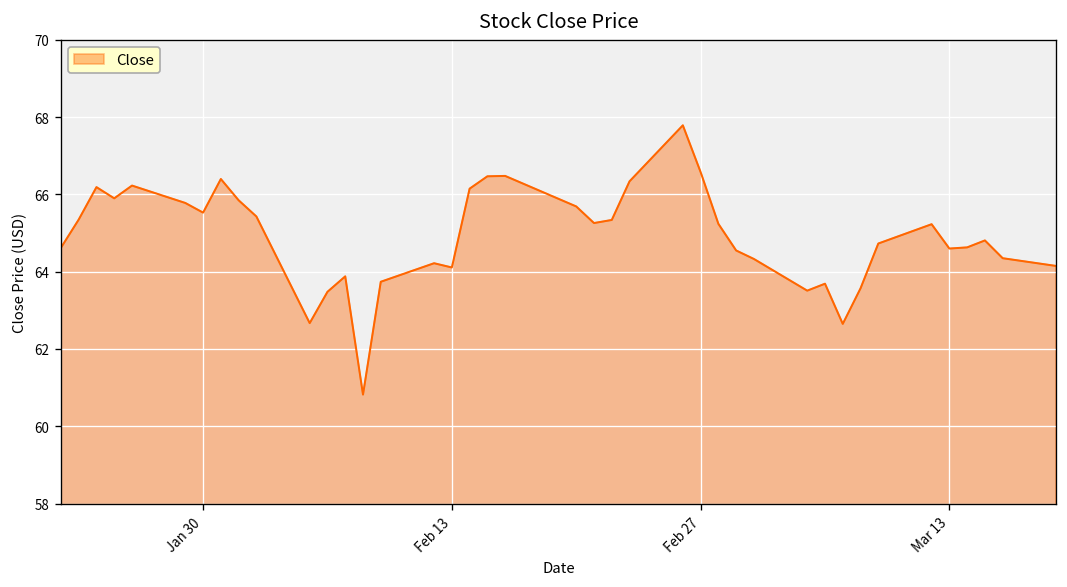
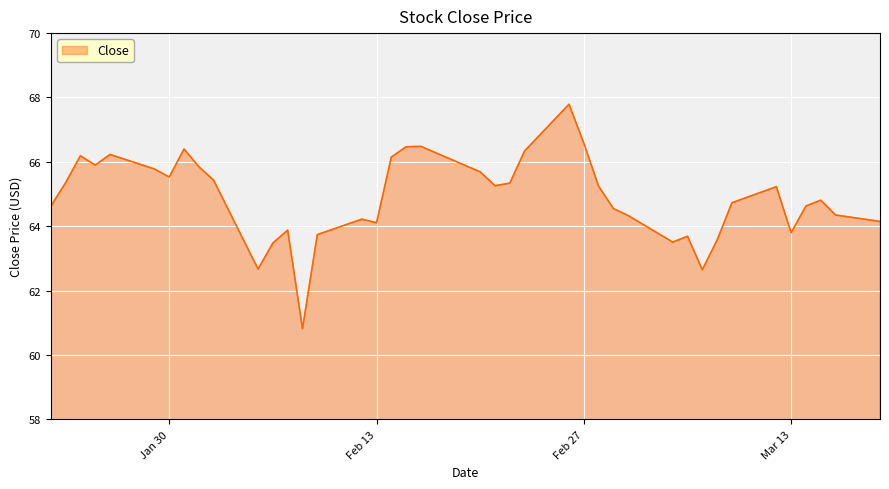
Mar 13: 64.6 -> 63.8
